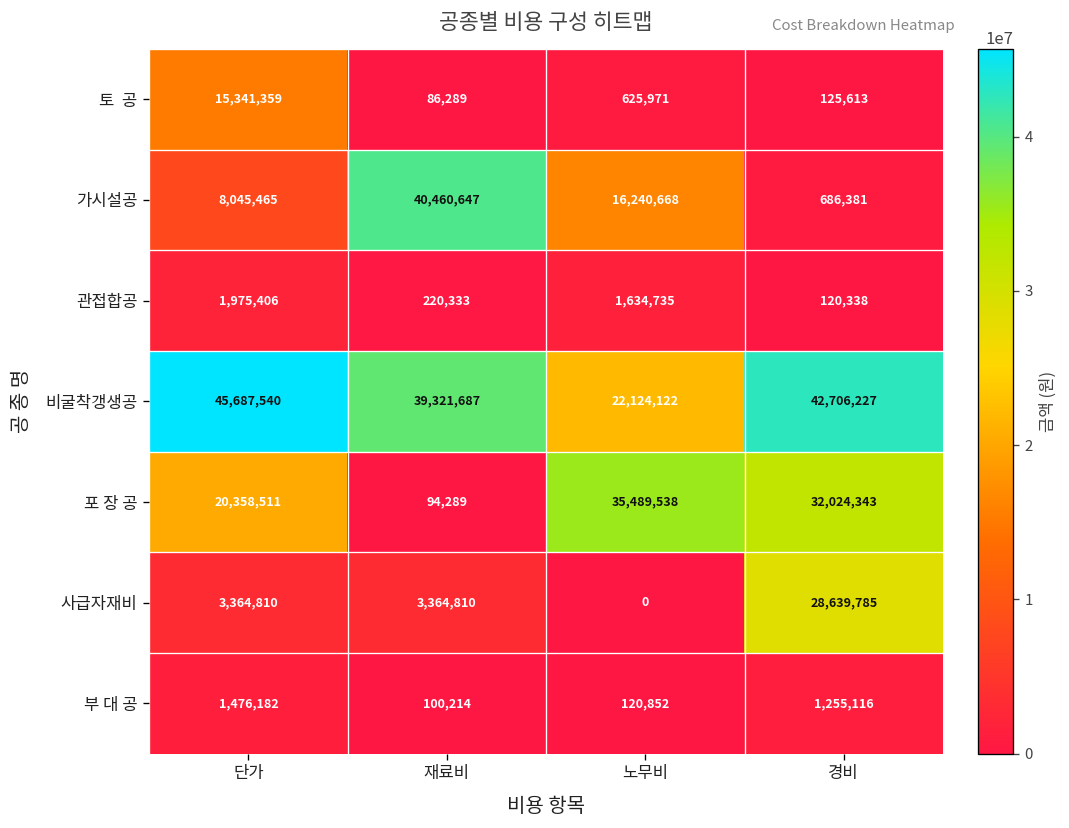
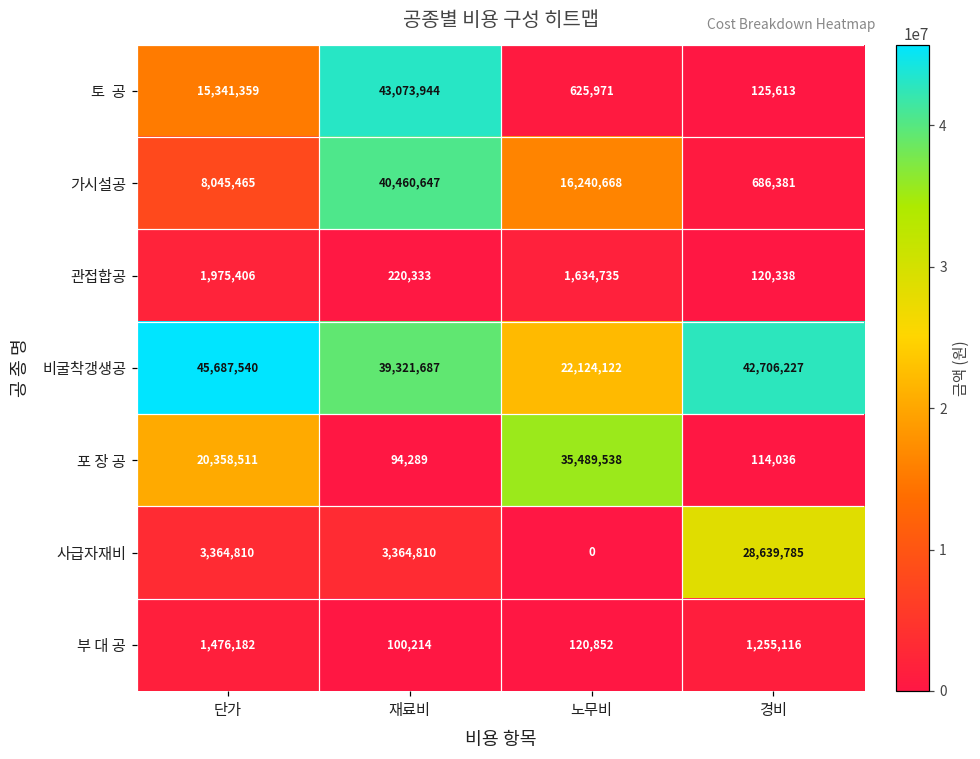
토 공, 재료비: 86,289 -> 43,073,944
포 장 공, 경비: 32,024,343 -> 114,036
